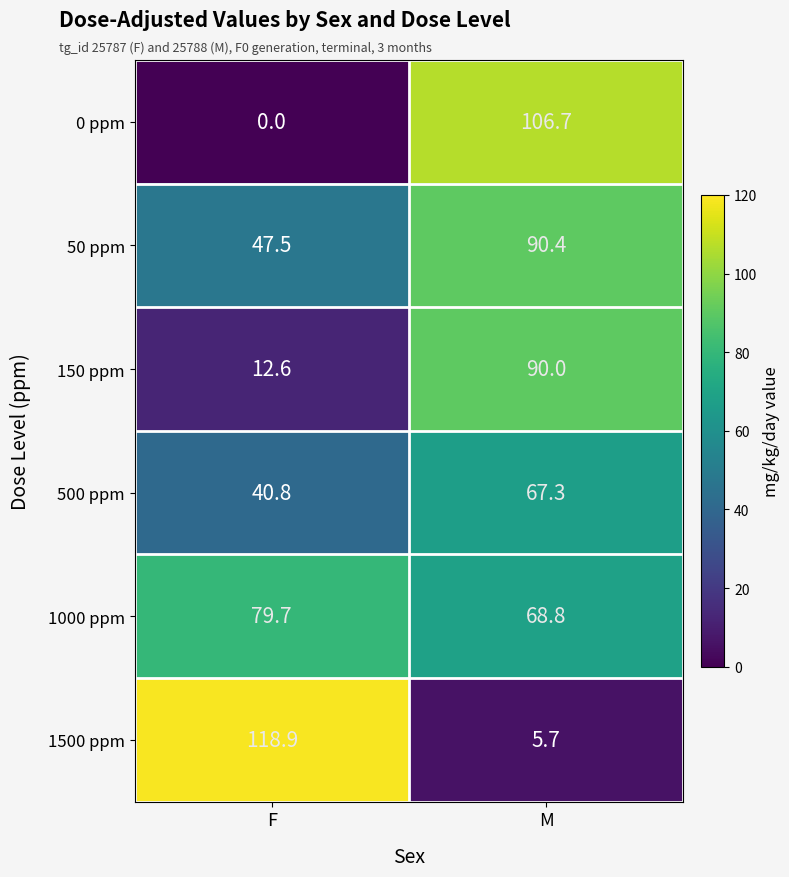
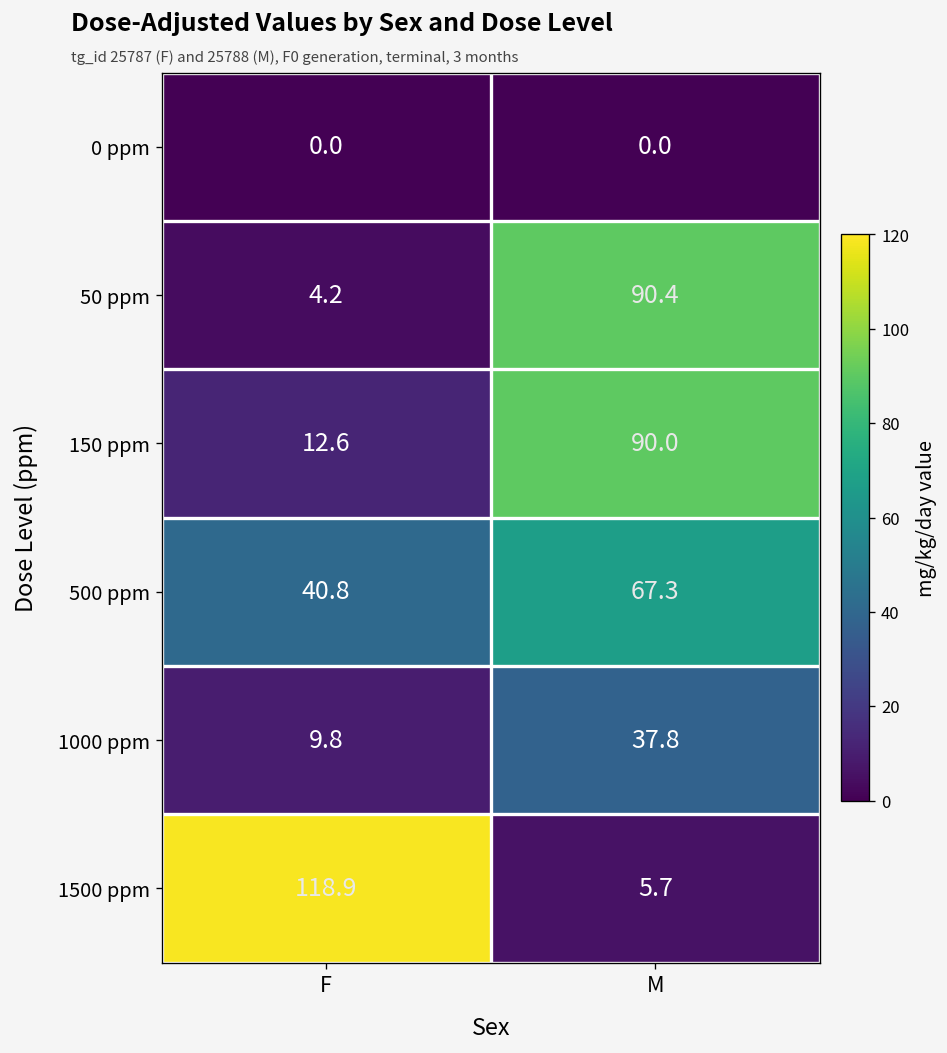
0 ppm, M: 106.7 -> 0.0
50 ppm, F: 47.5 -> 4.2
1000 ppm, F: 79.7 -> 9.8
1000 ppm, M: 68.8 -> 37.8
